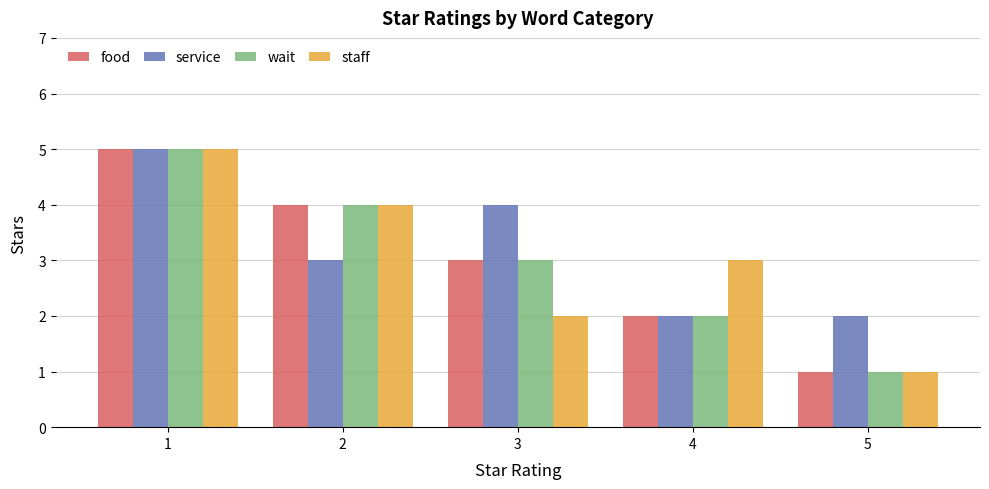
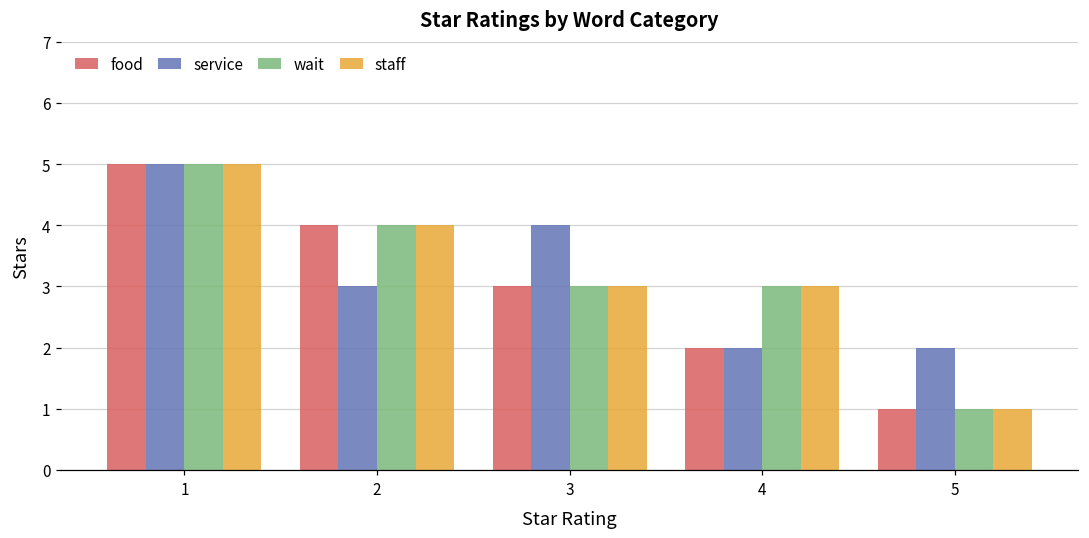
staff, 3: 2 -> 3
wait, 4: 2 -> 3
